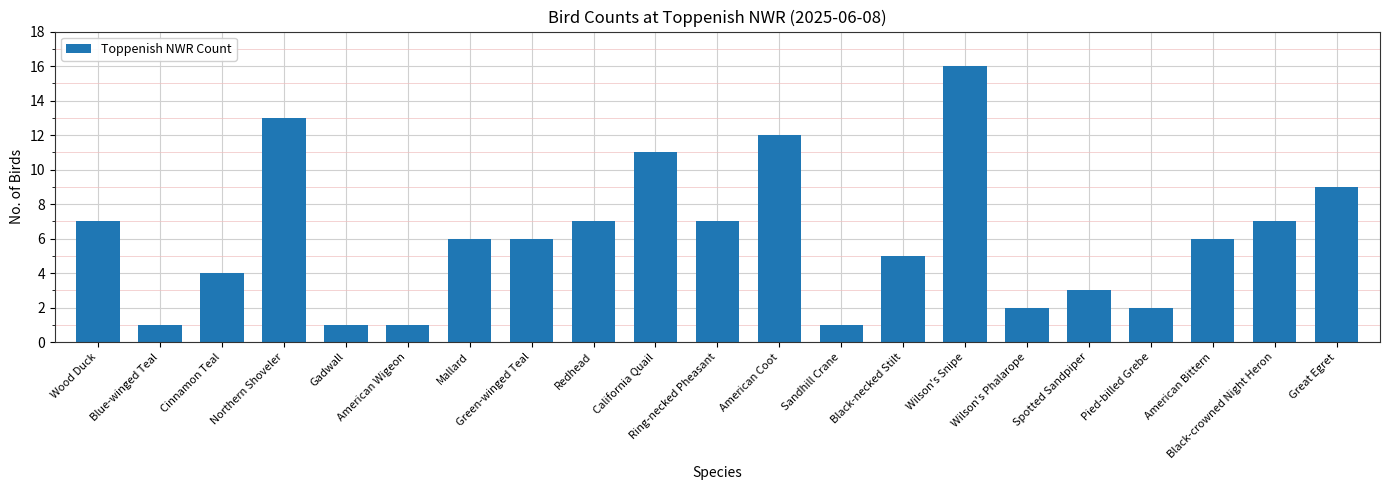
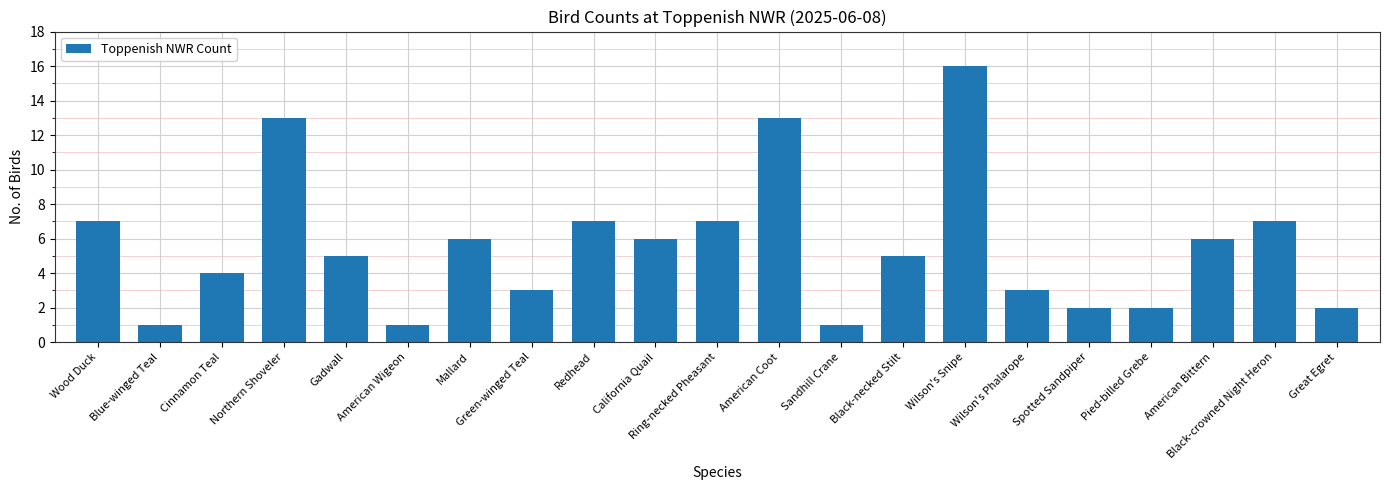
Gadwall: 1 -> 5
Green-winged Teal: 6 -> 3
California Quail: 11 -> 6
American Coot: 12 -> 13
Wilson's Phalarope: 2 -> 3
Spotted Sandpiper: 3 -> 2
Great Egret: 9 -> 2
